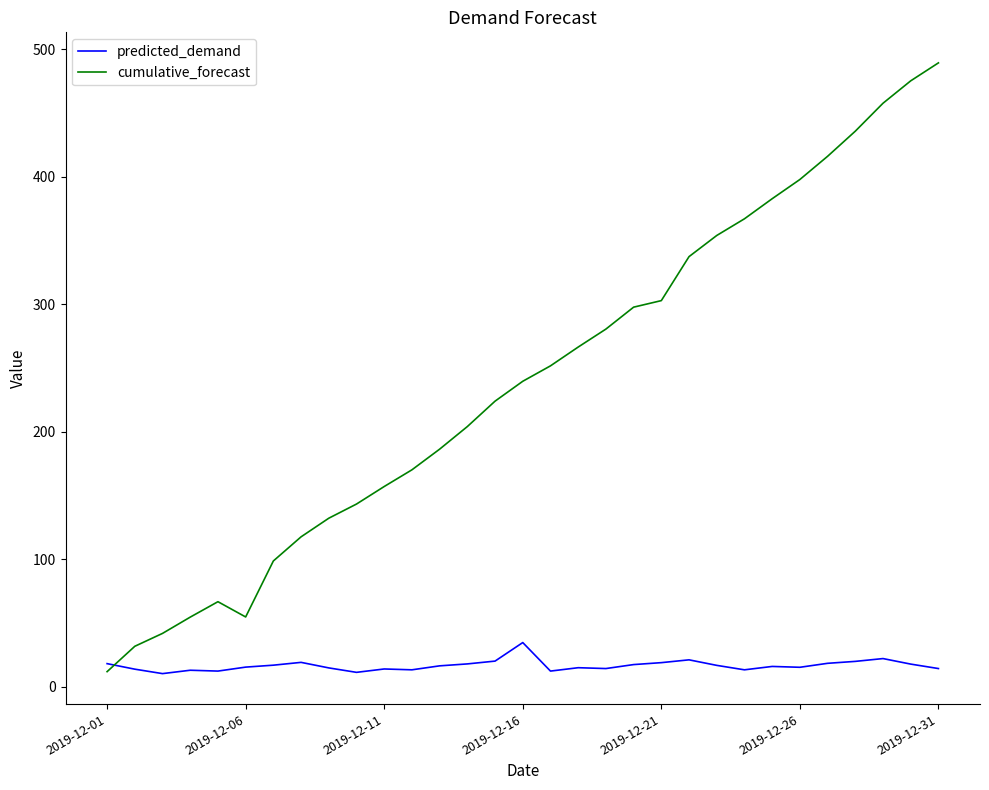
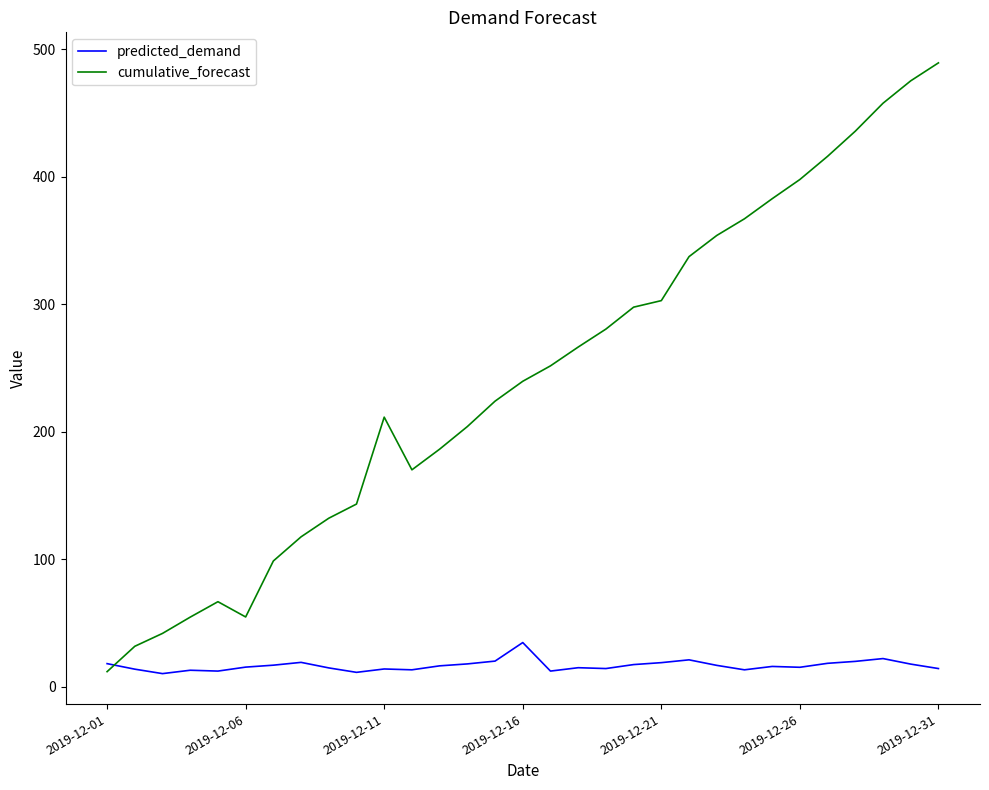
cumulative_forecast, 2019-12-11: 157 -> 211
